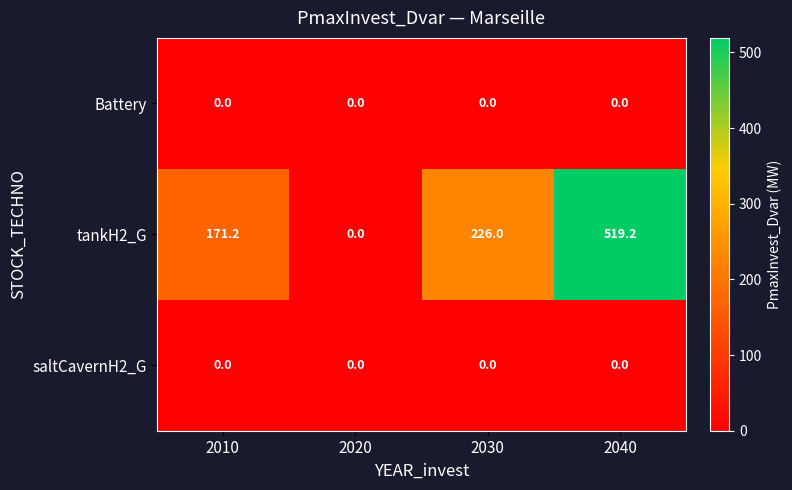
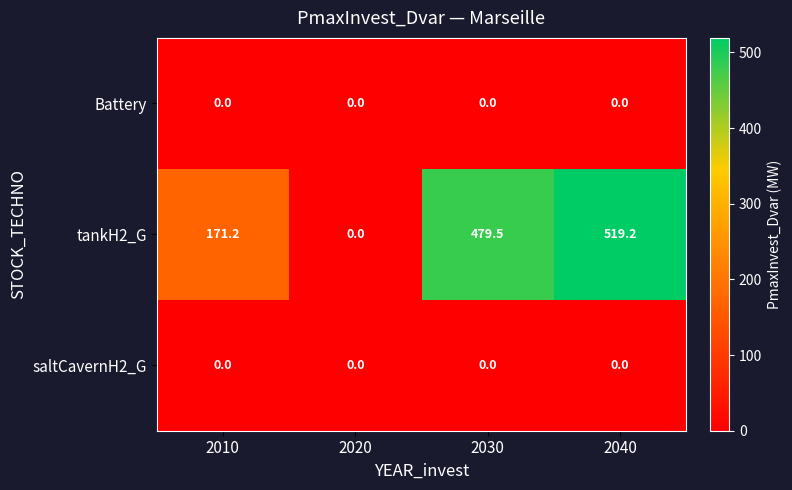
tankH2_G, 2030: 226.0 -> 479.5
